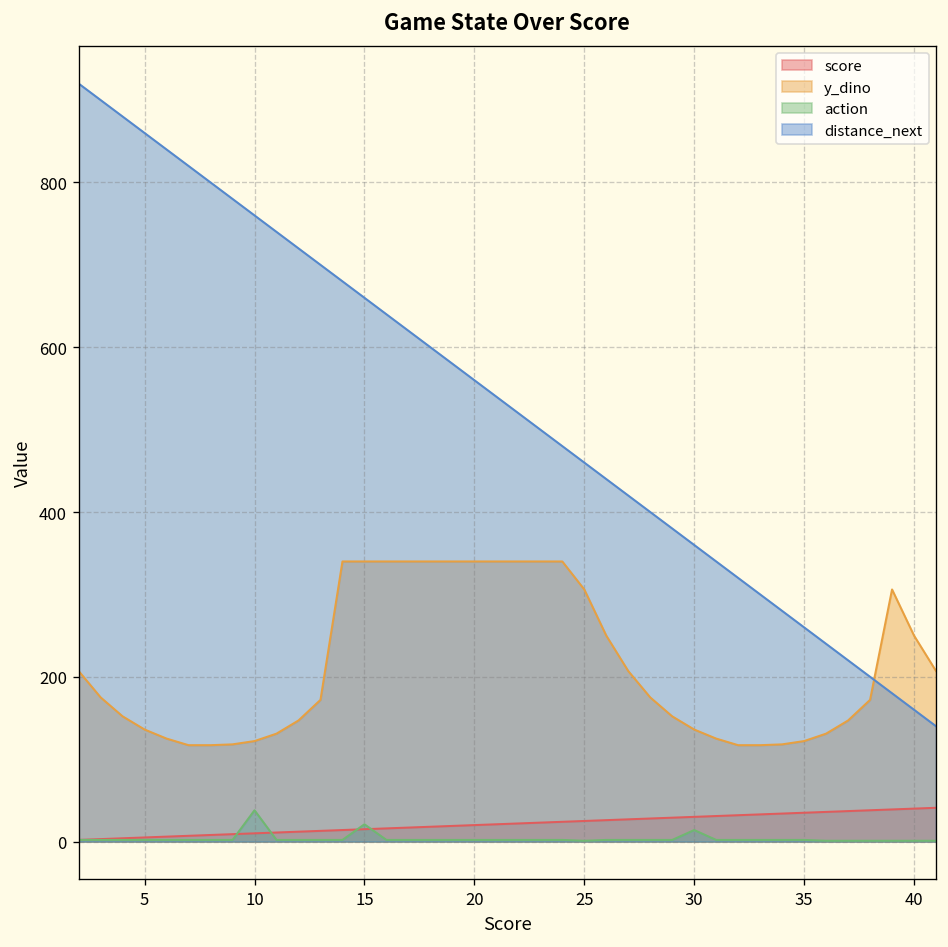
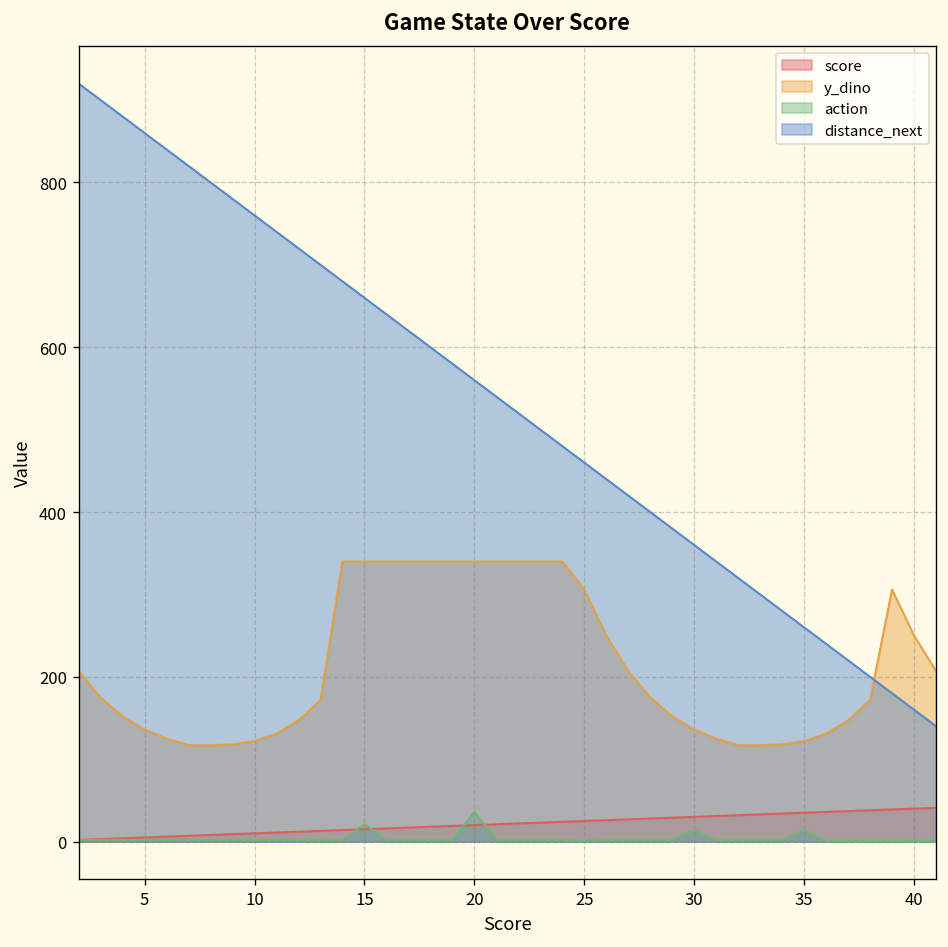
action, 10: 40 -> 0
action, 20: 0 -> 40
action, 35: 0 -> 10
